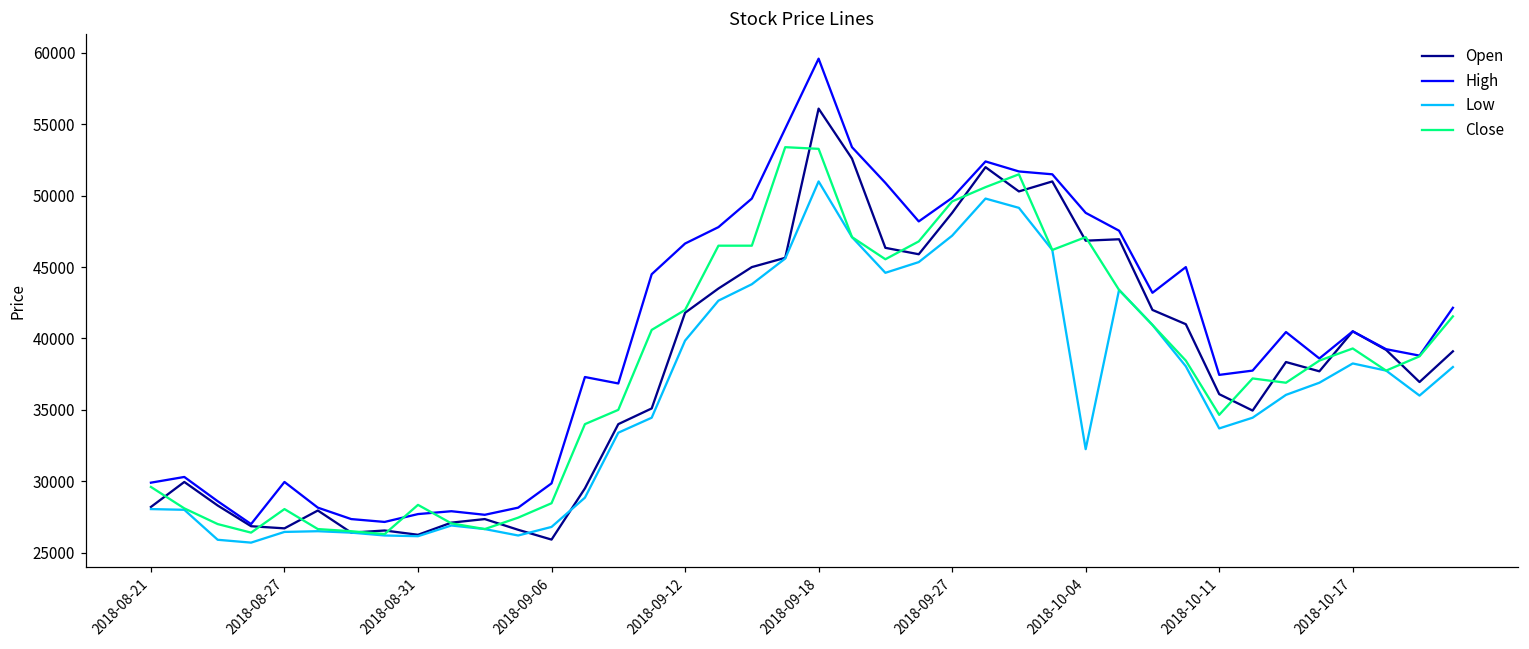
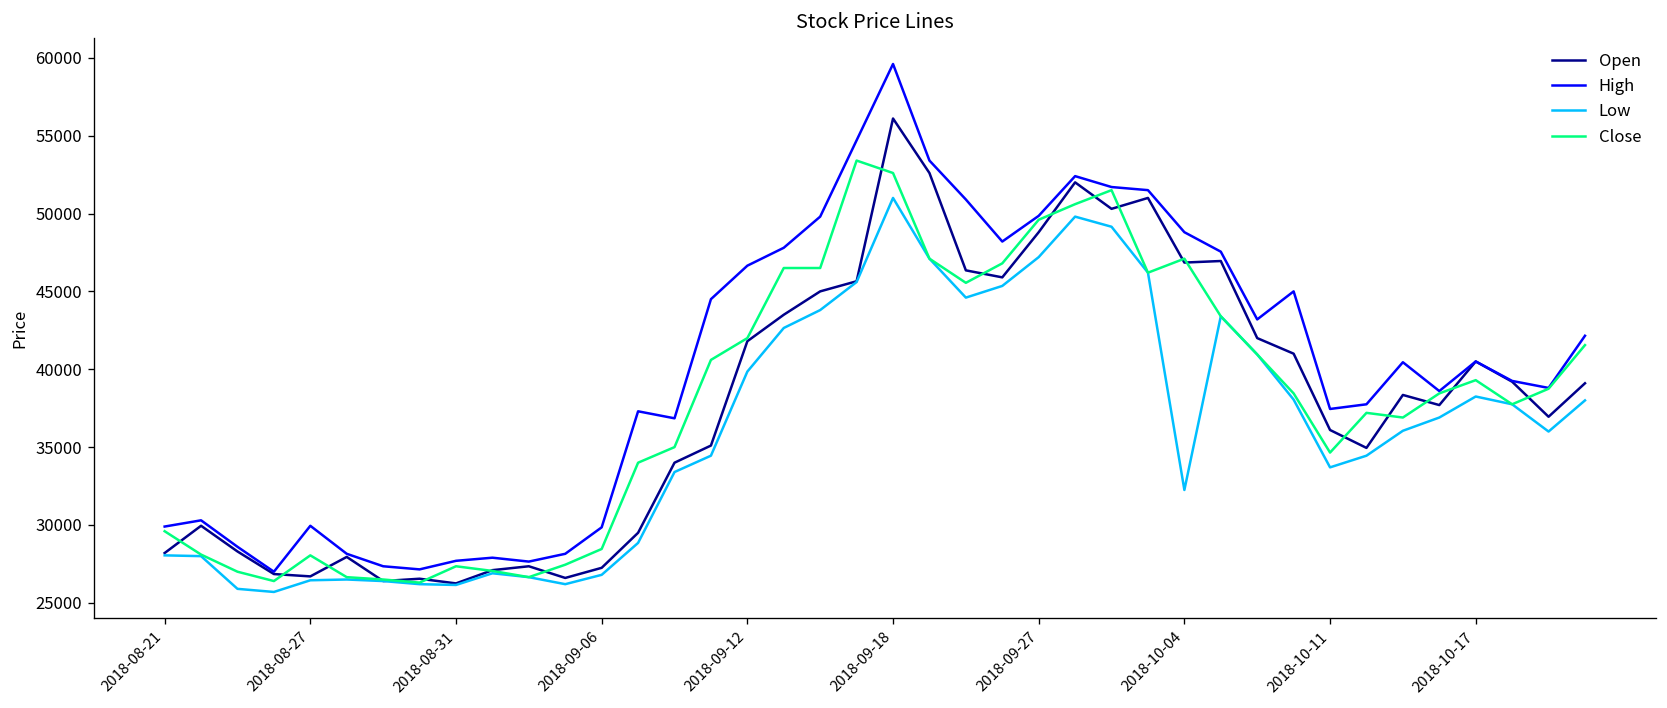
Close, 2018-08-31: 28300 -> 27400
Open, 2018-09-06: 25900 -> 27300
Close, 2018-09-18: 53300 -> 52600
